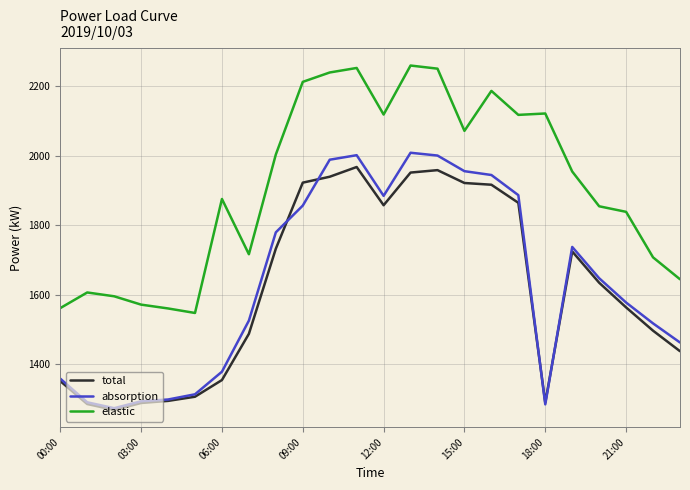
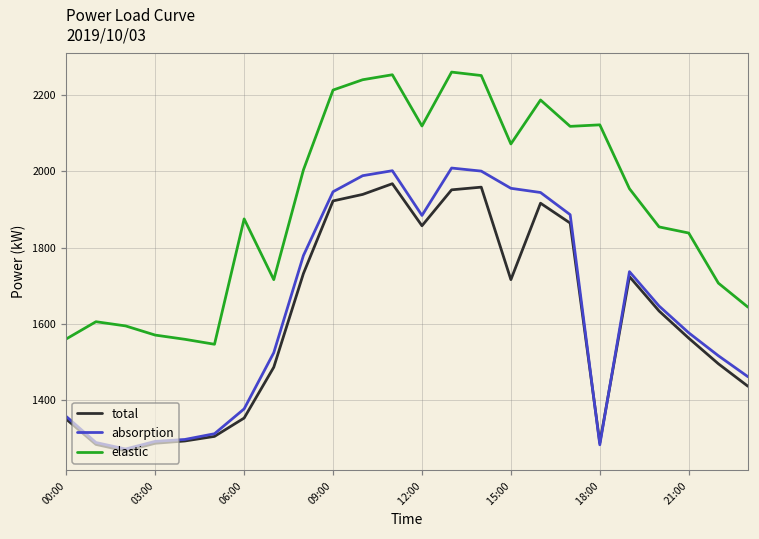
absorption, 09:00: 1860 -> 1950
total, 15:00: 1920 -> 1720
